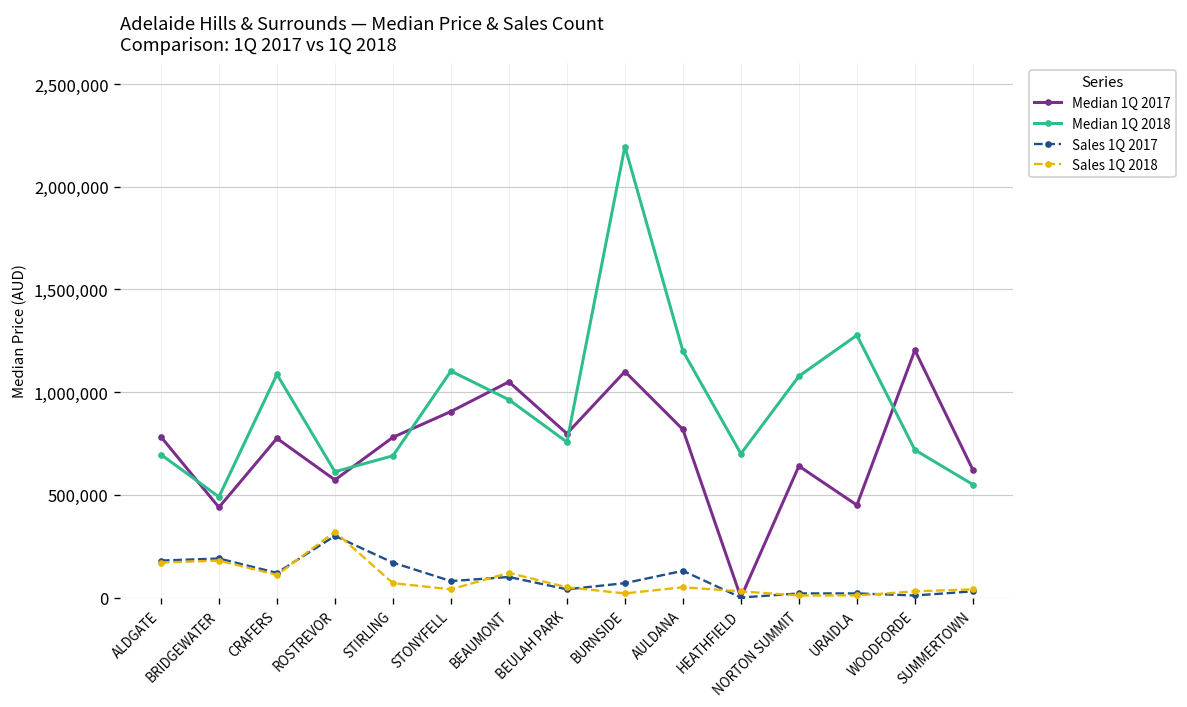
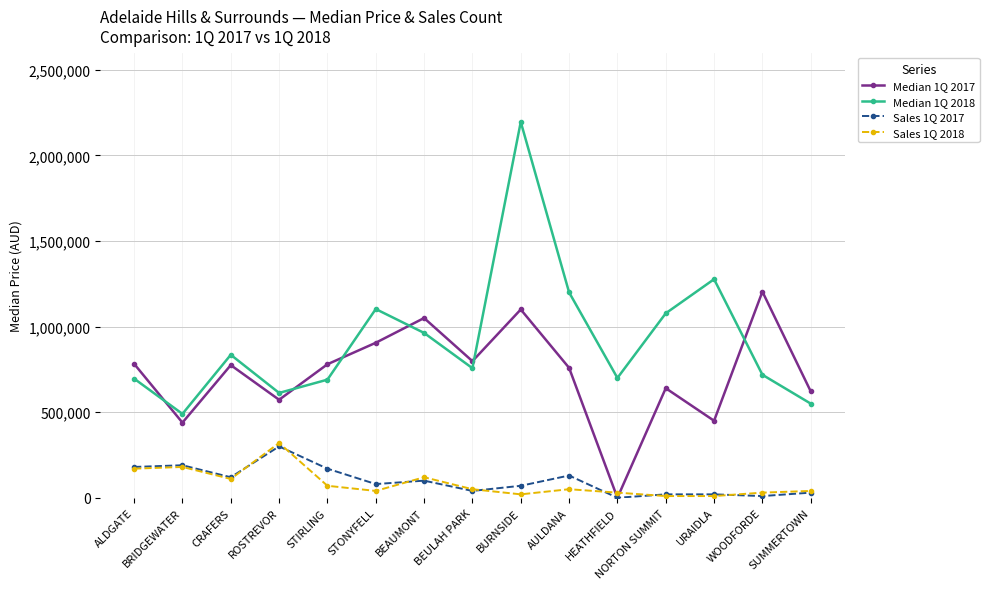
Median 1Q 2018, CRAFERS: 1,090,000 -> 840,000
Median 1Q 2017, AULDANA: 820,000 -> 760,000
